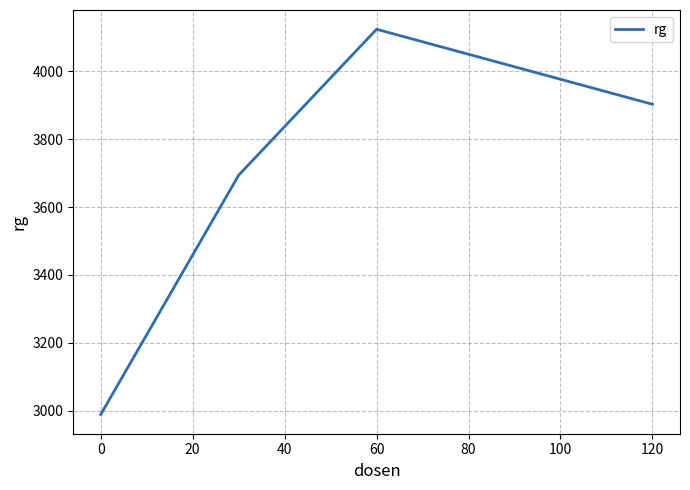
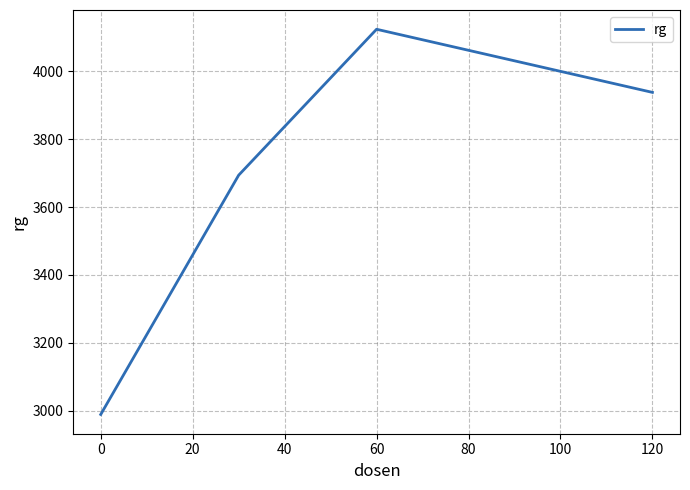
120: 3900 -> 3940
